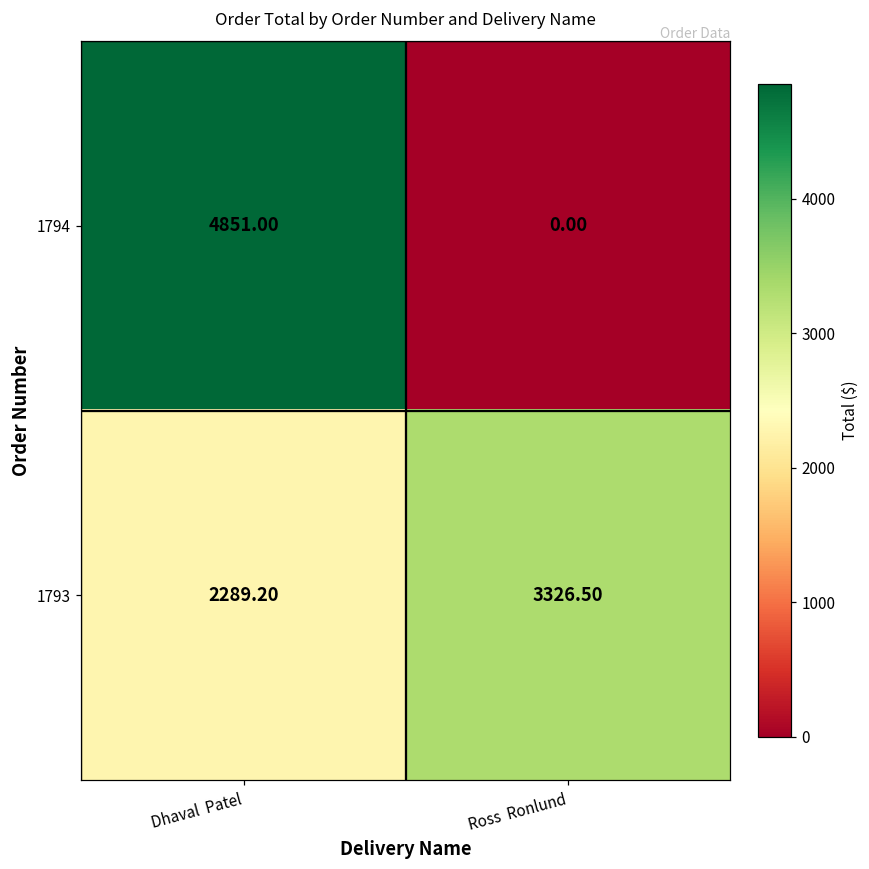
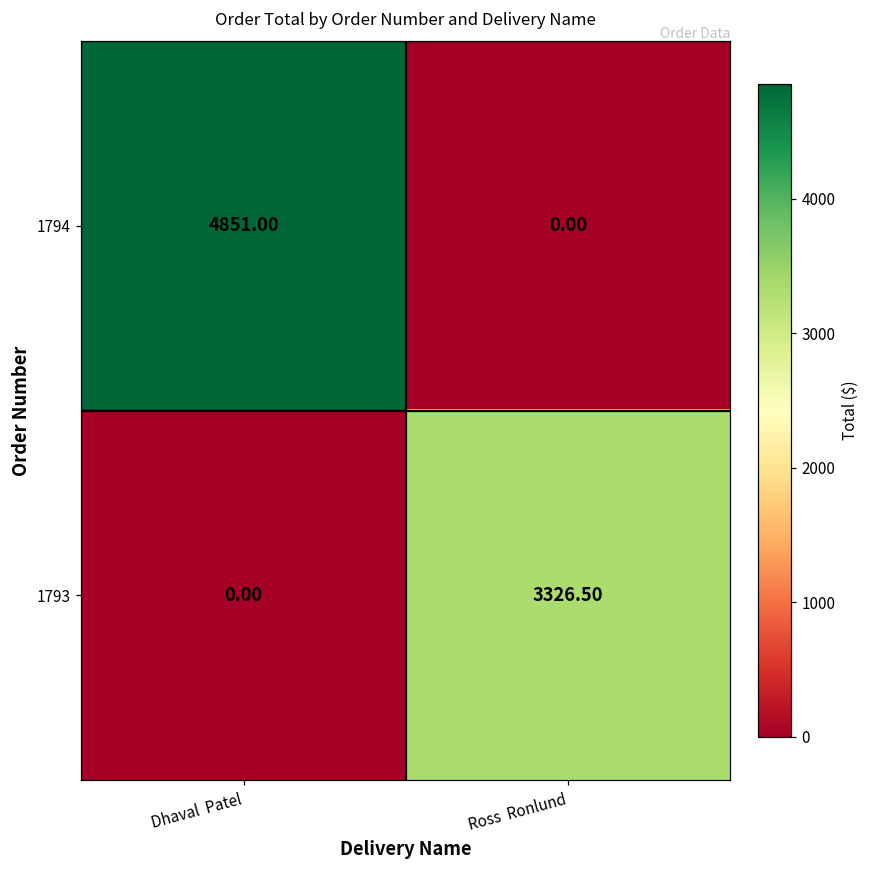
1793, Dhaval Patel: 2289.20 -> 0.00
